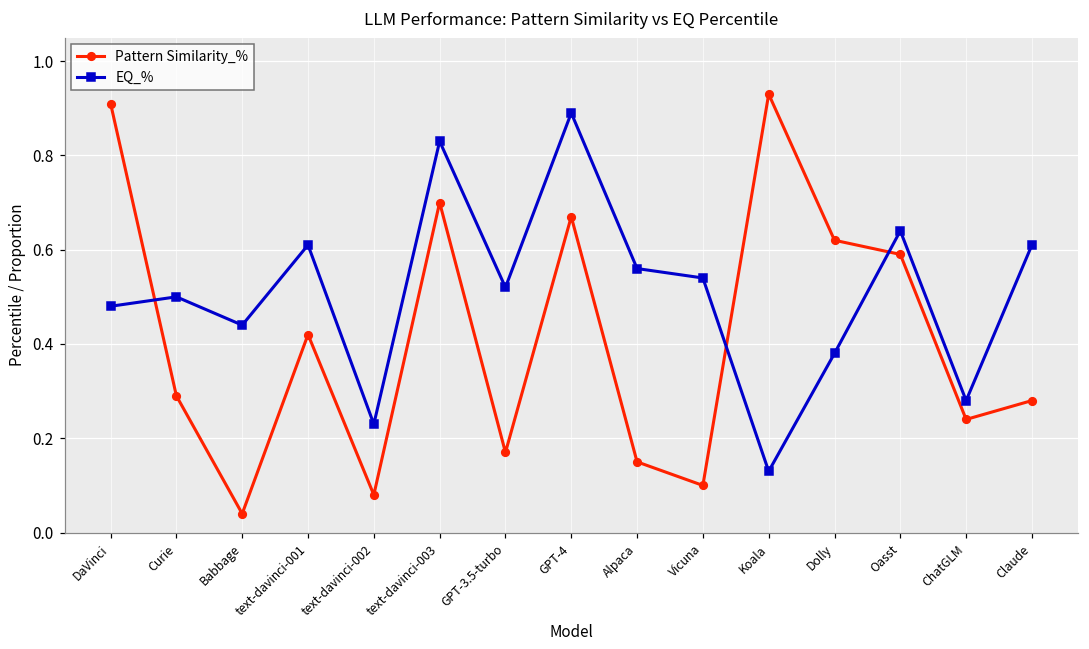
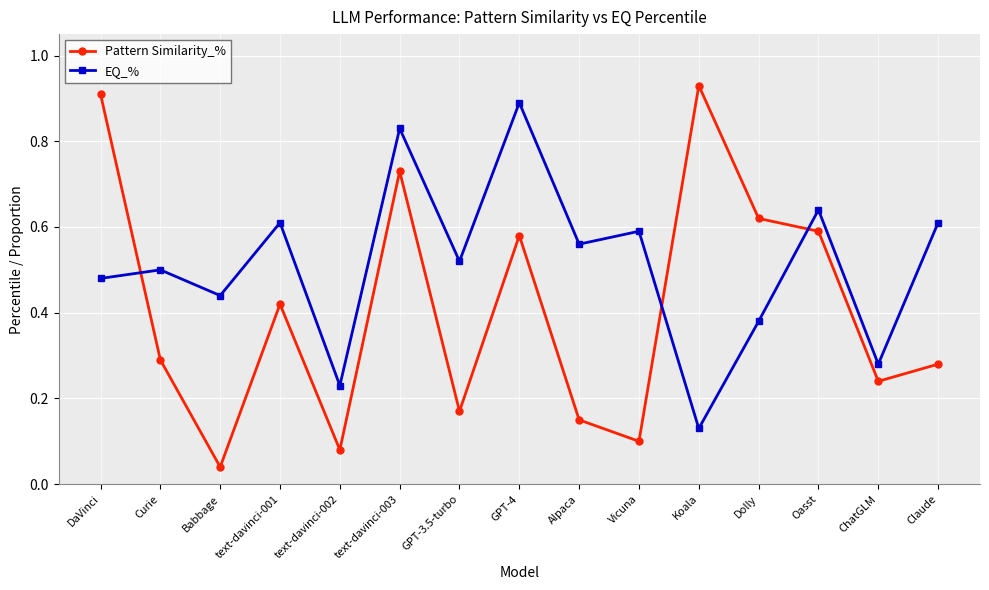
Pattern Similarity_%, text-davinci-003: 0.70 -> 0.73
Pattern Similarity_%, GPT-4: 0.67 -> 0.58
EQ_%, Vicuna: 0.54 -> 0.59
